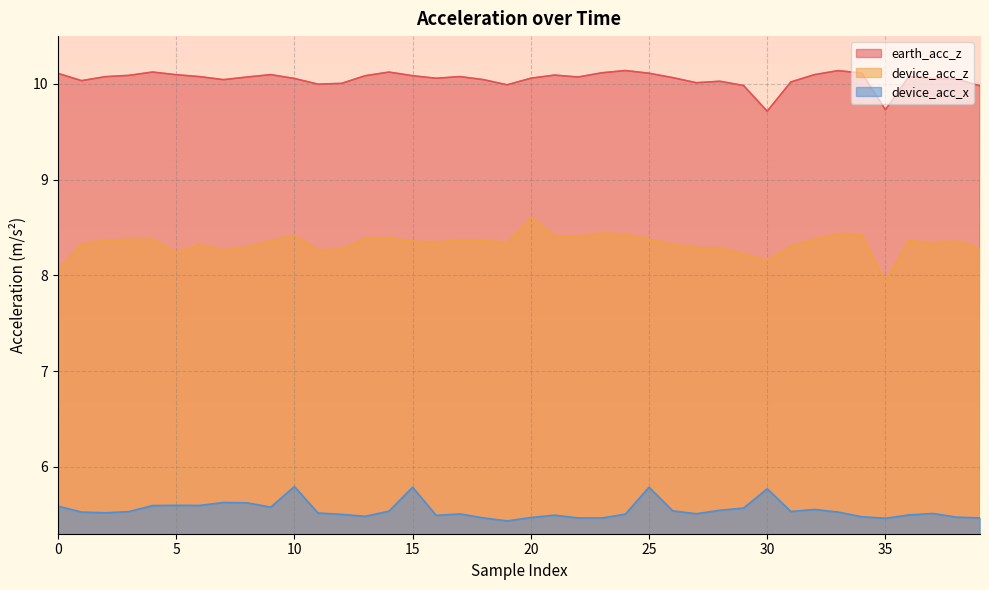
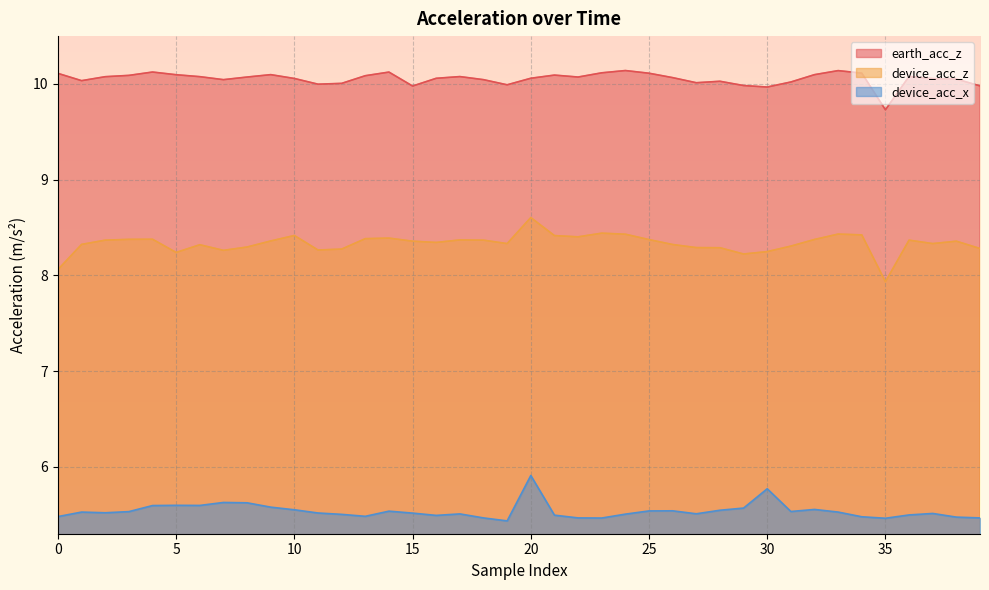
device_acc_x, 0: 5.6 -> 5.5
device_acc_x, 10: 5.8 -> 5.6
earth_acc_z, 15: 10.1 -> 10.0
device_acc_x, 15: 5.8 -> 5.5
device_acc_x, 20: 5.5 -> 5.9
device_acc_x, 25: 5.8 -> 5.5
earth_acc_z, 30: 9.7 -> 10.0
device_acc_z, 30: 8.15 -> 8.25
